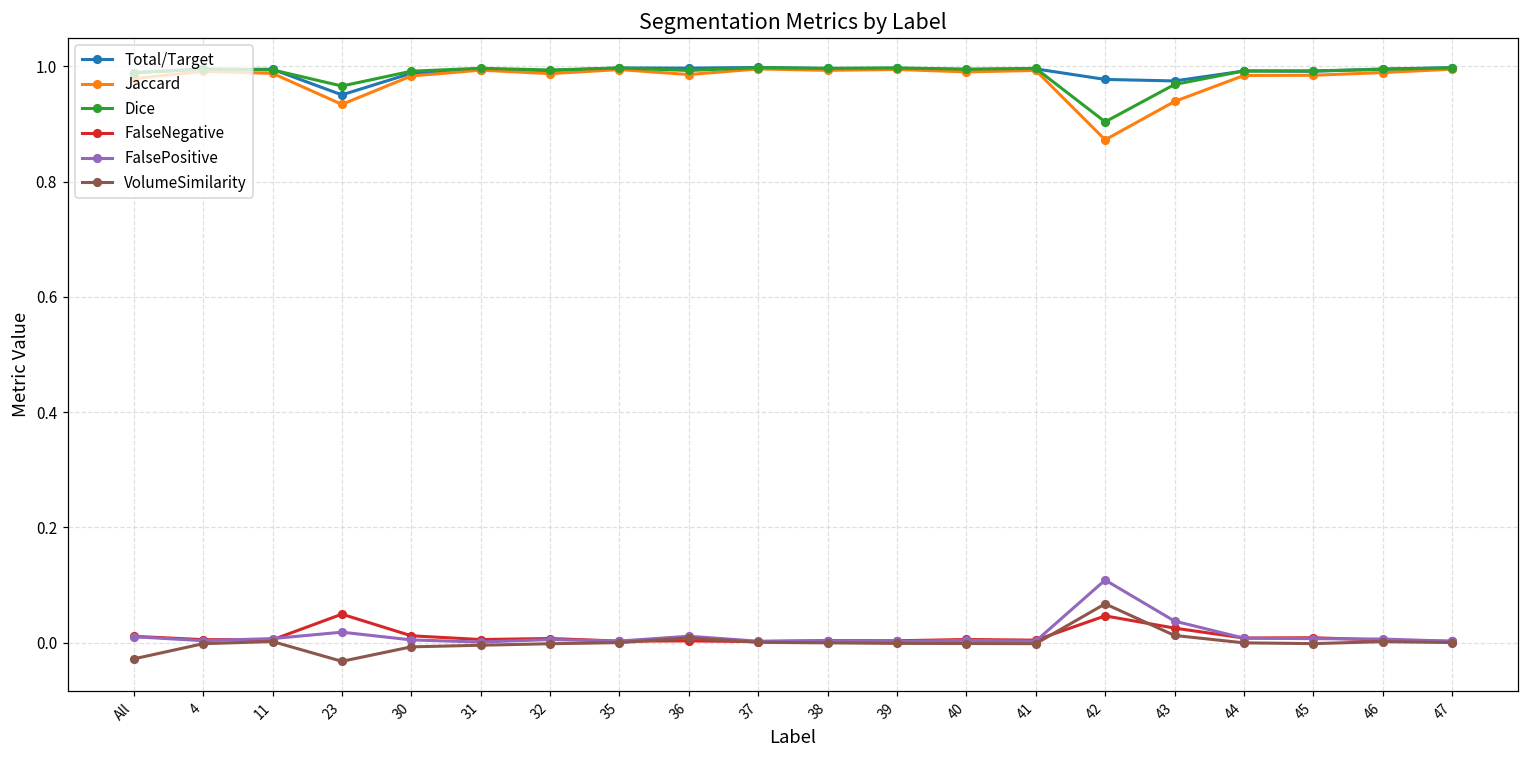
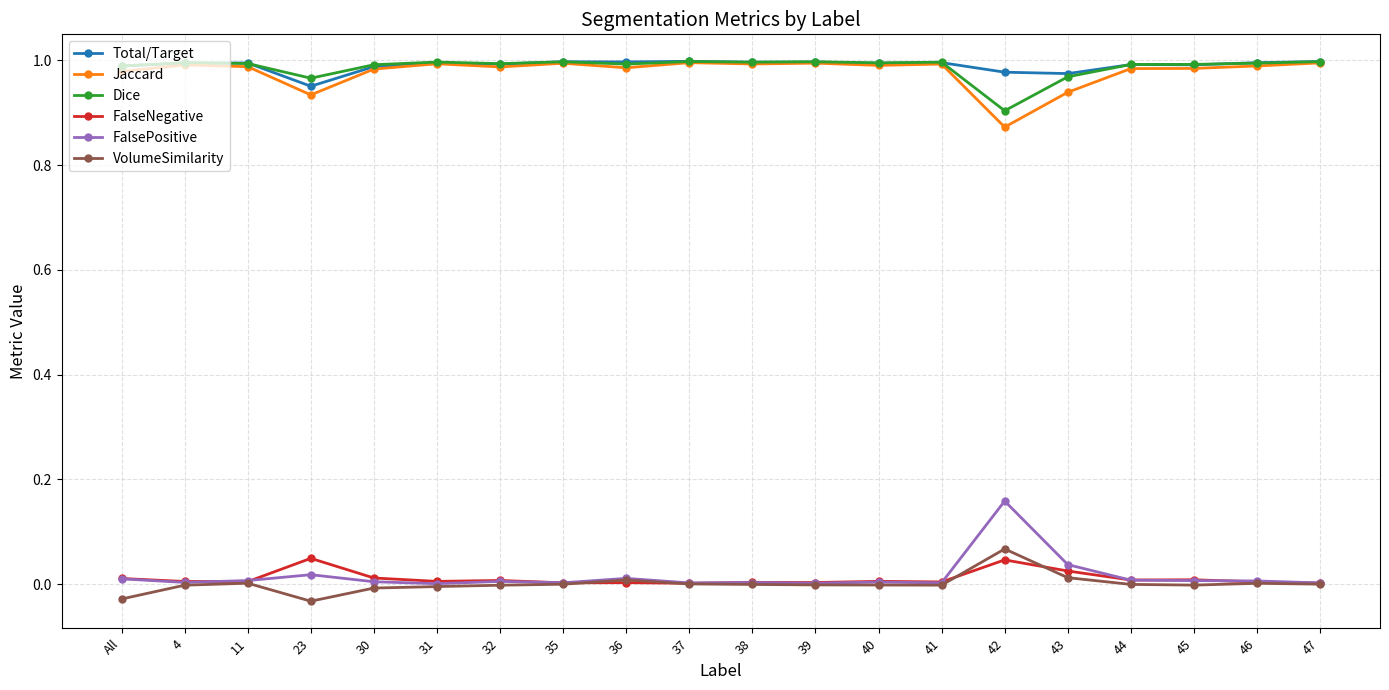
FalsePositive, 42: 0.11 -> 0.16
